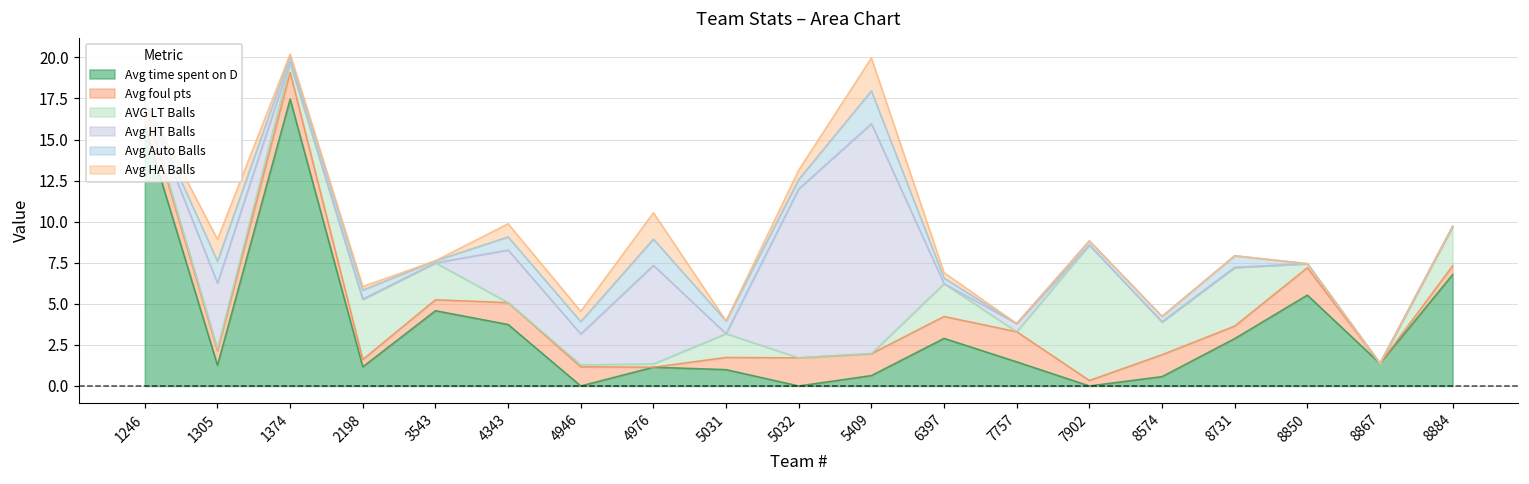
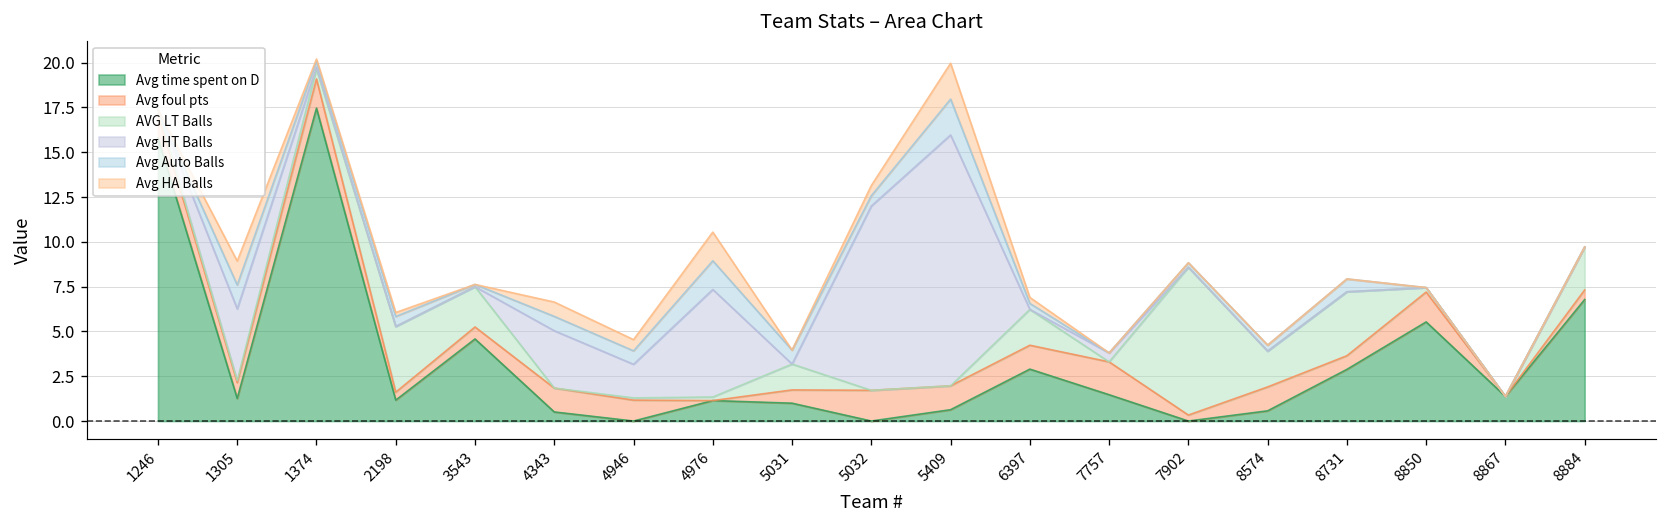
Avg time spent on D, 4343: 3.7 -> 0.5
